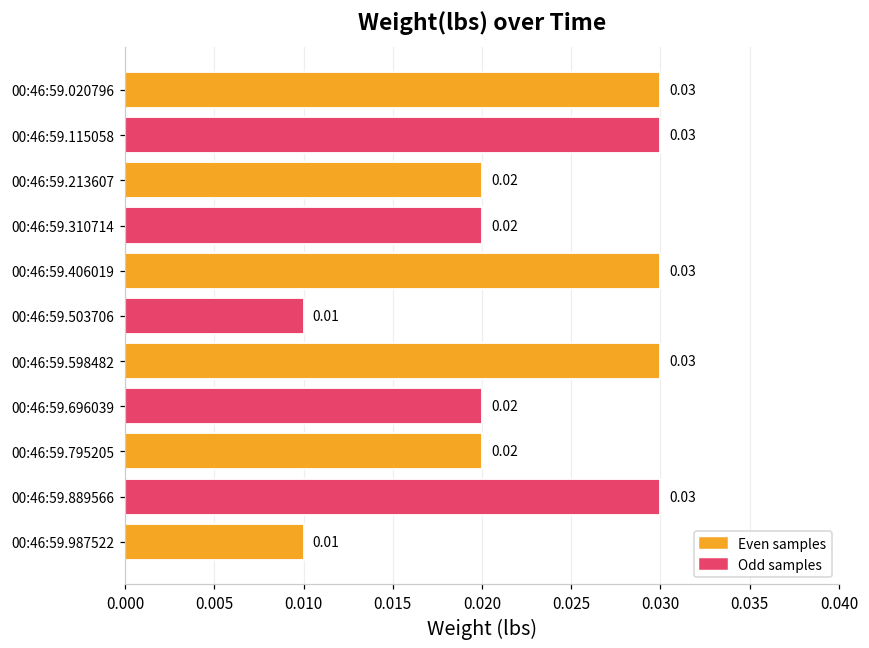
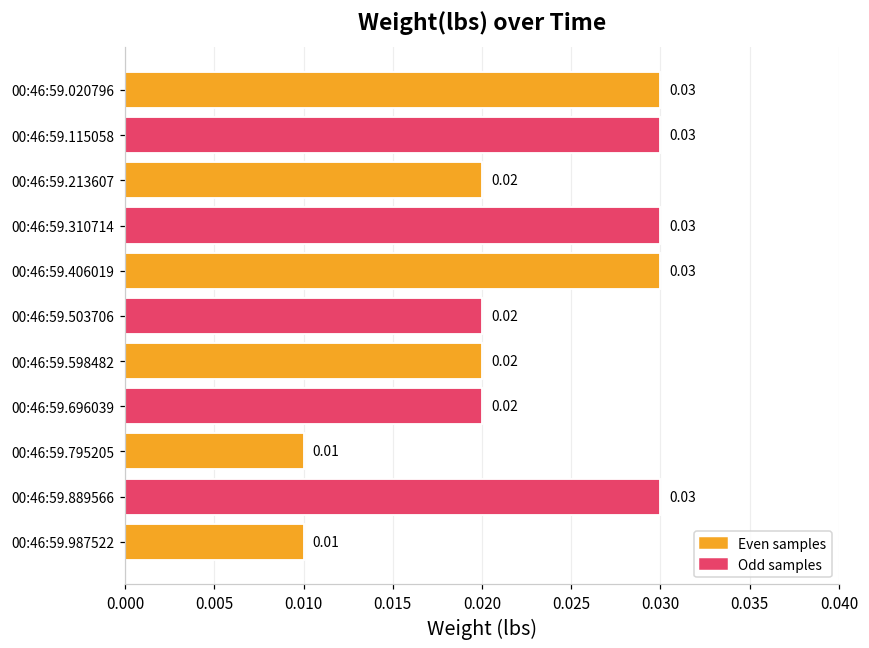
00:46:59.310714: 0.02 -> 0.03
00:46:59.503706: 0.01 -> 0.02
00:46:59.598482: 0.03 -> 0.02
00:46:59.795205: 0.02 -> 0.01
